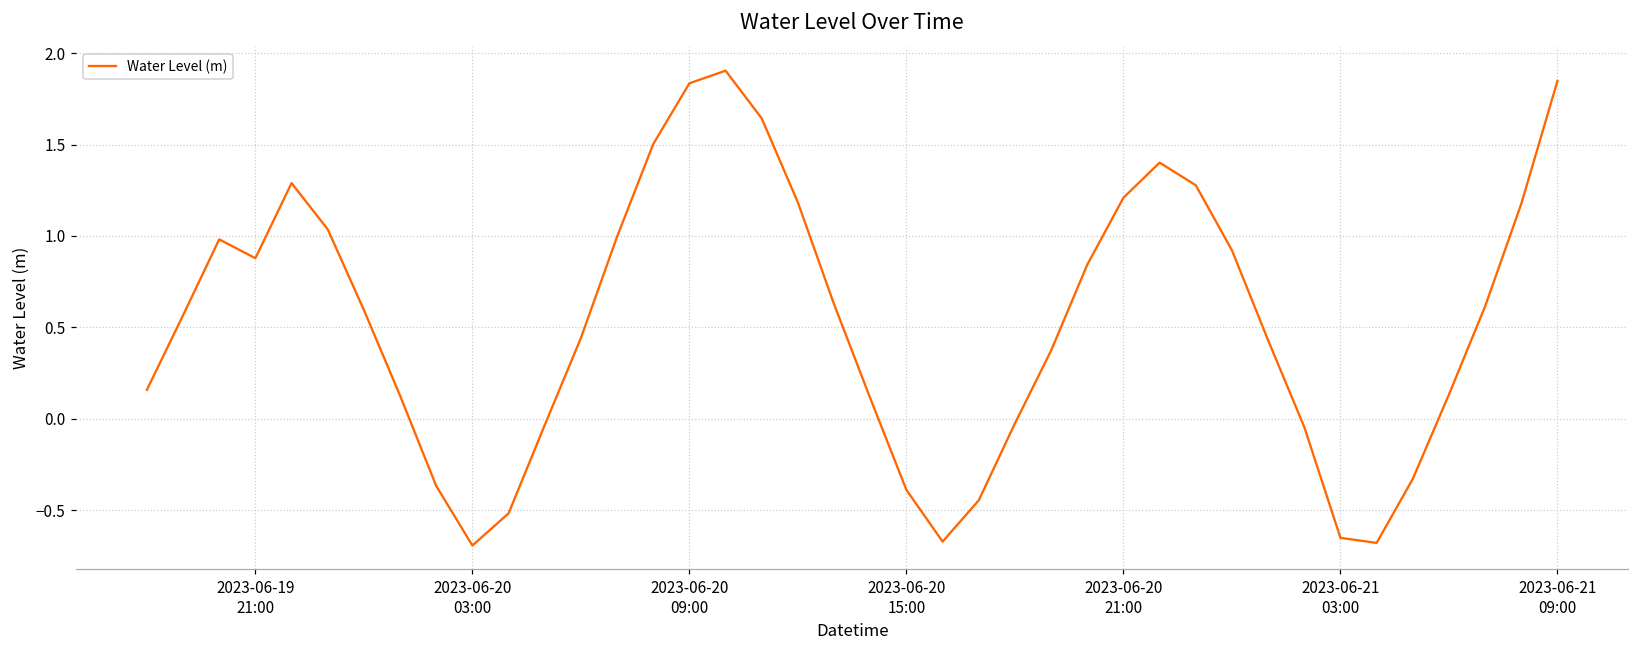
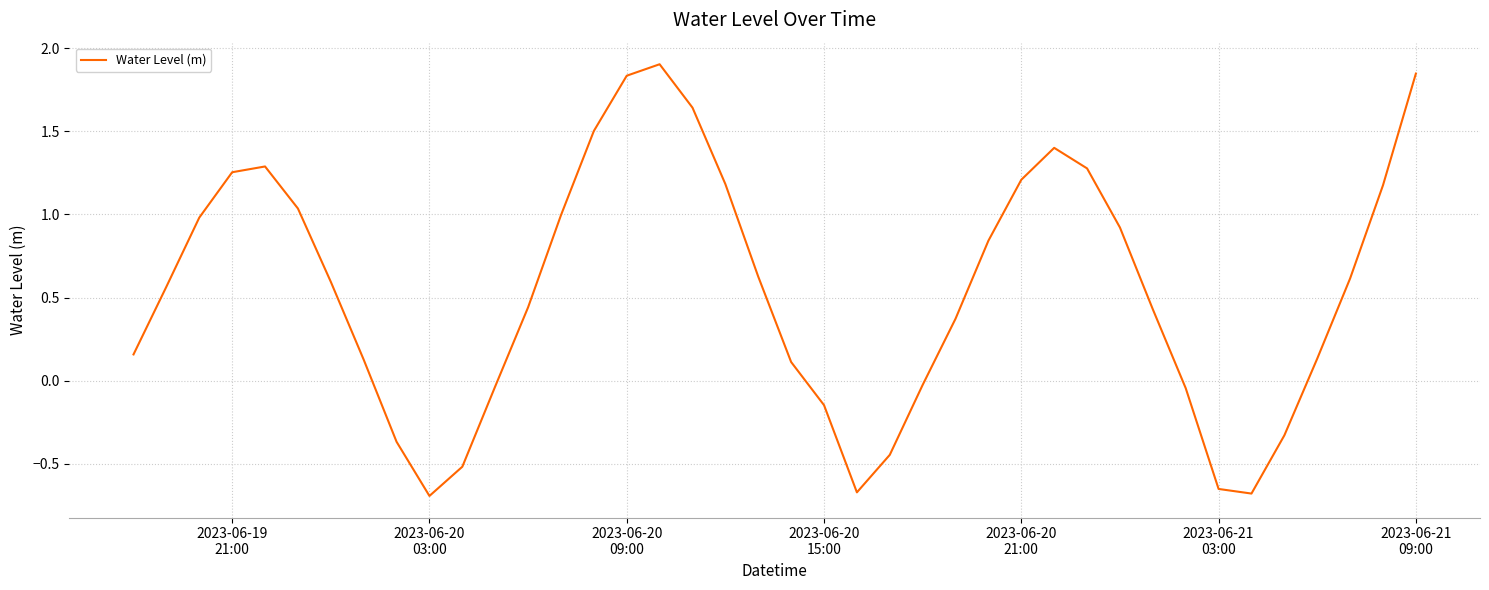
2023-06-19 21:00: 0.88 -> 1.25
2023-06-20 15:00: -0.39 -> -0.15
